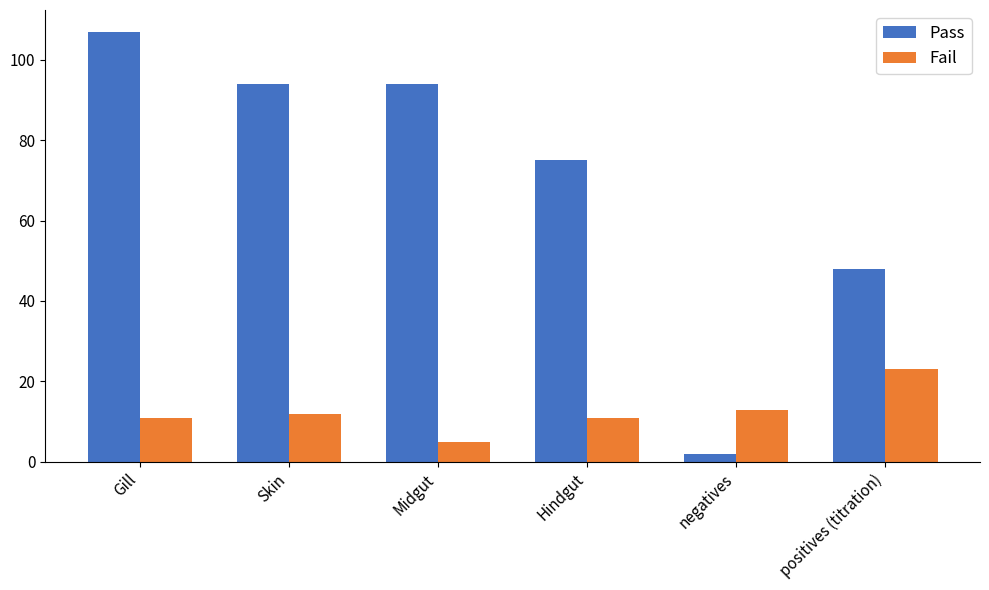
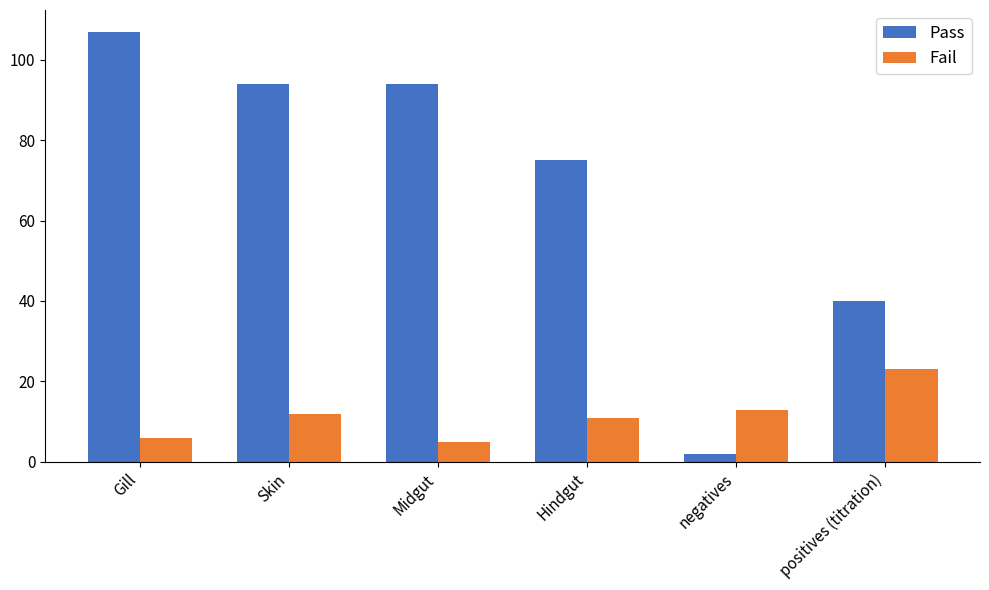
Fail, Gill: 11 -> 6
Pass, positives (titration): 48 -> 40
